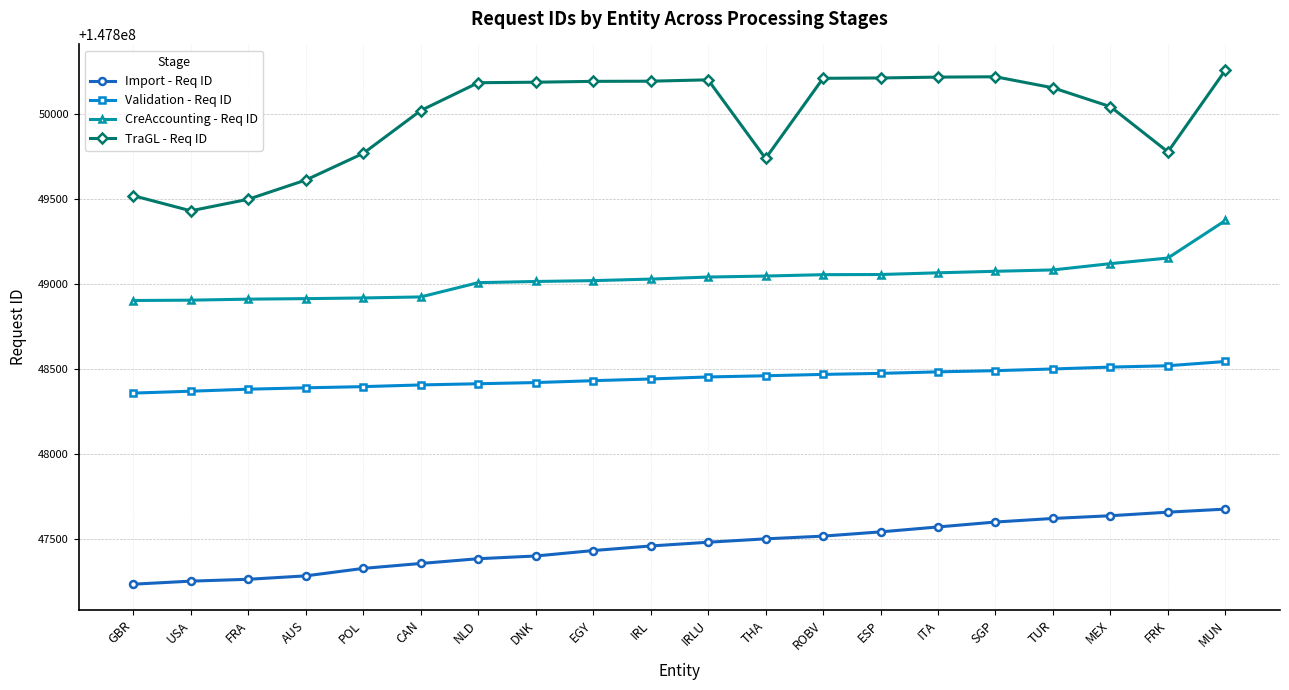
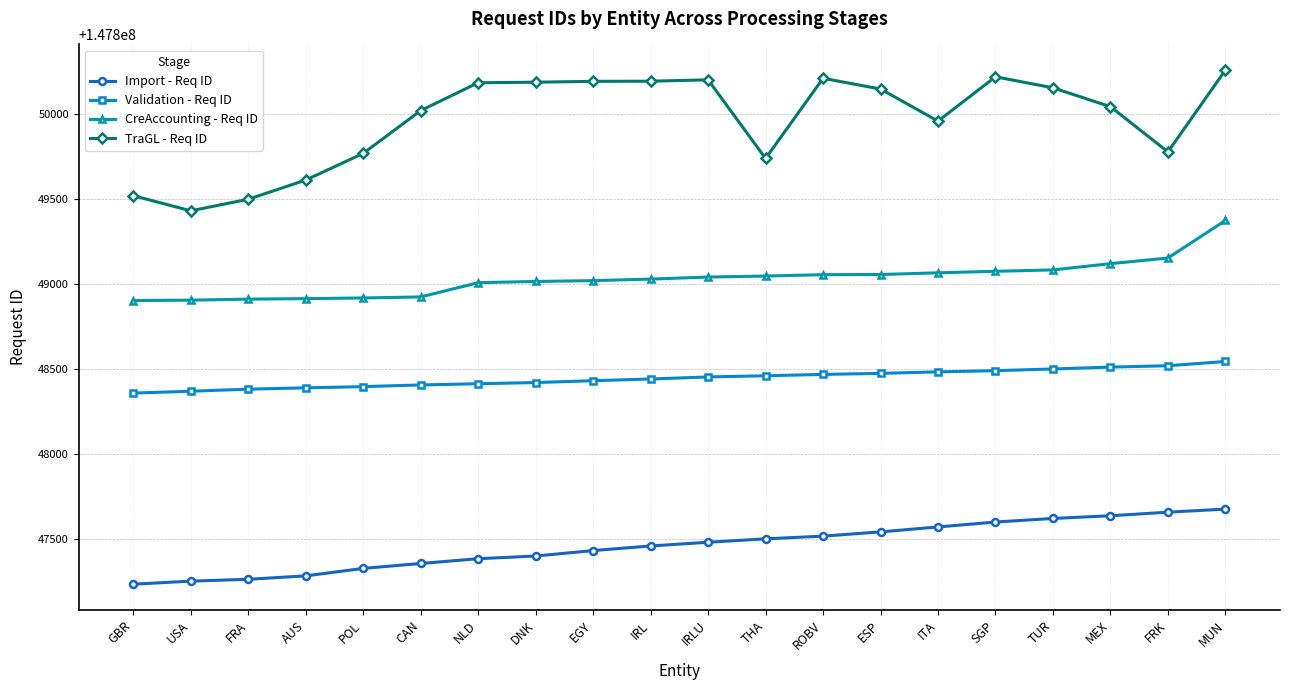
TraGL - Req ID, ESP: 147850210 -> 147850150
TraGL - Req ID, ITA: 147850220 -> 147849960
